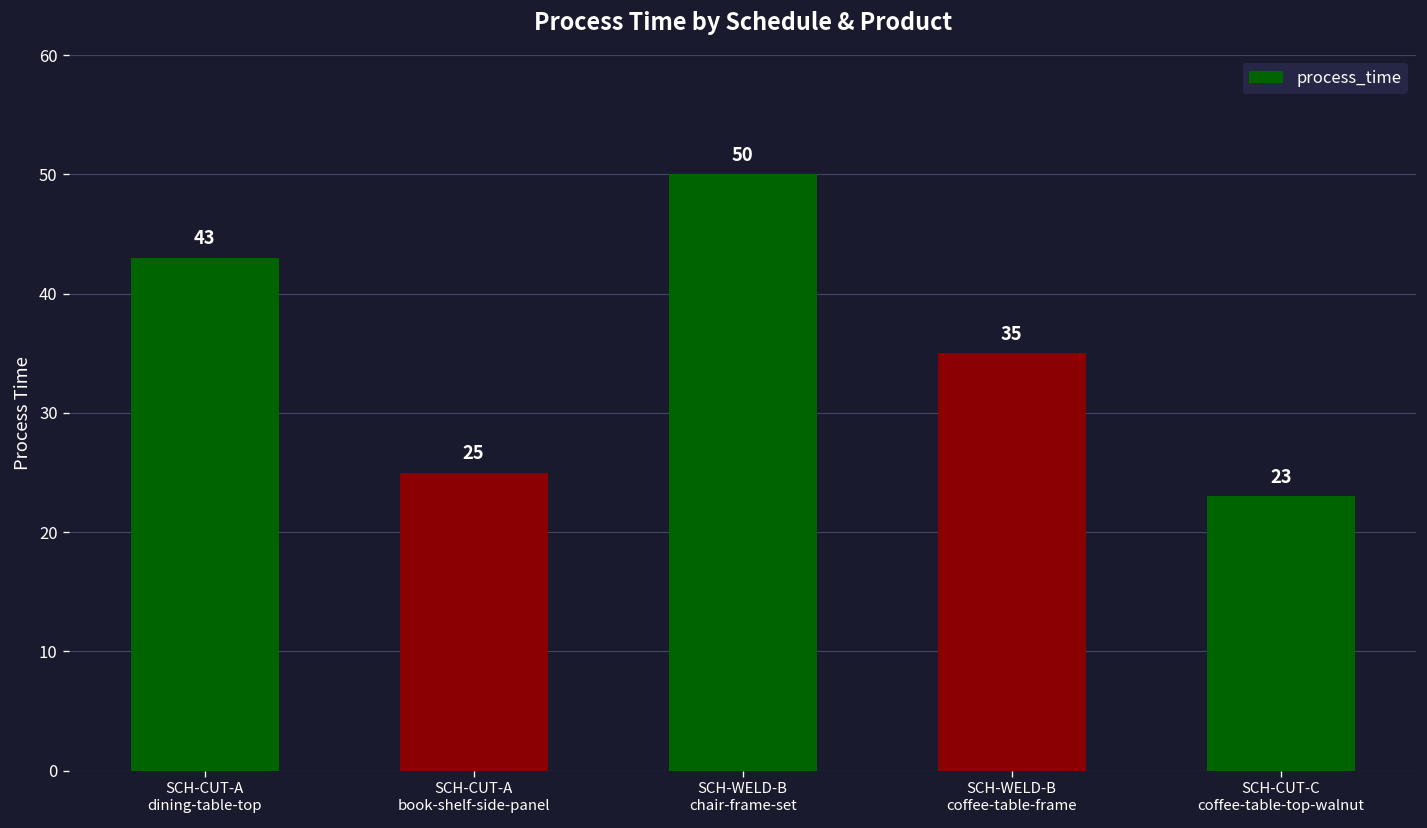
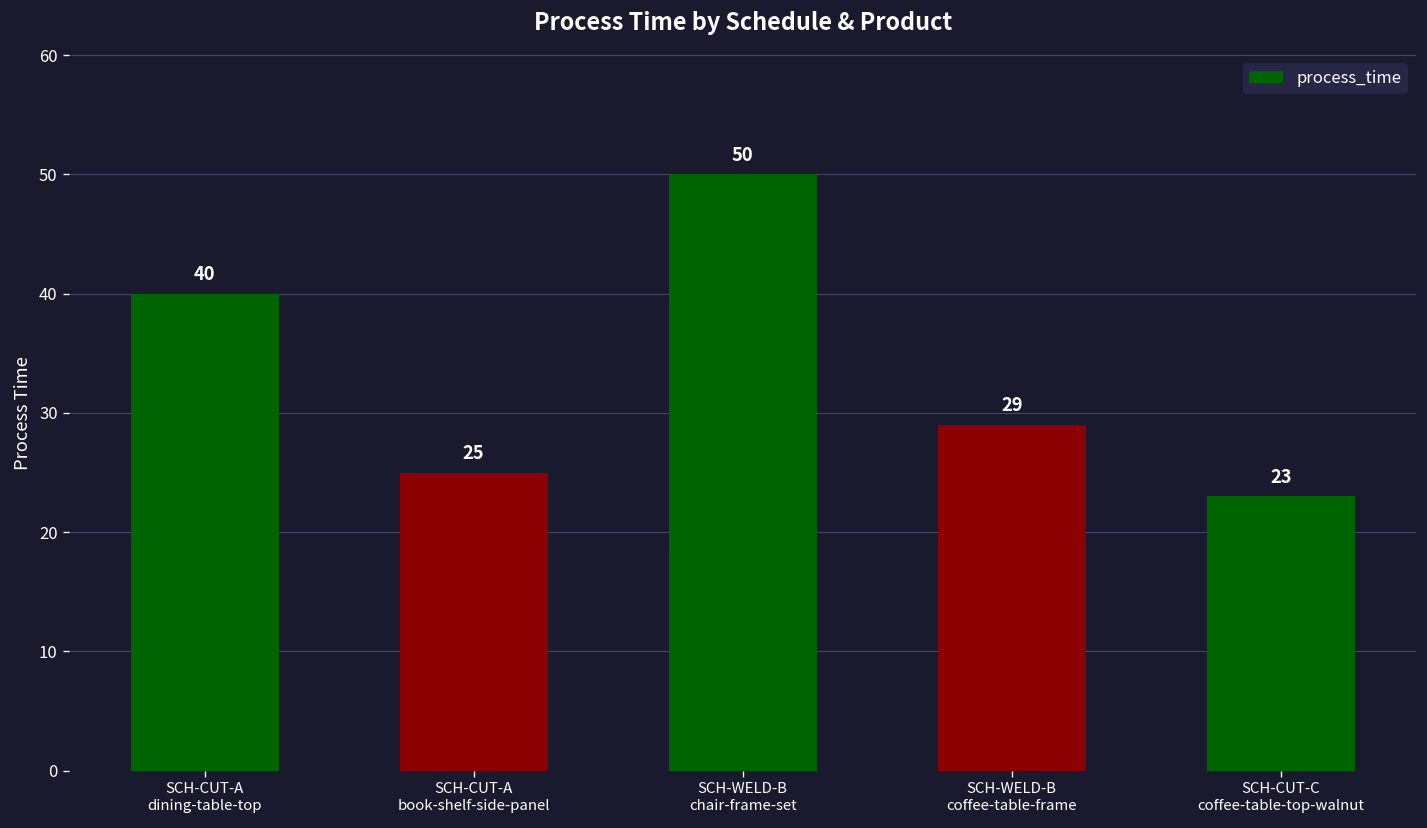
SCH-CUT-A dining-table-top: 43 -> 40
SCH-WELD-B coffee-table-frame: 35 -> 29
